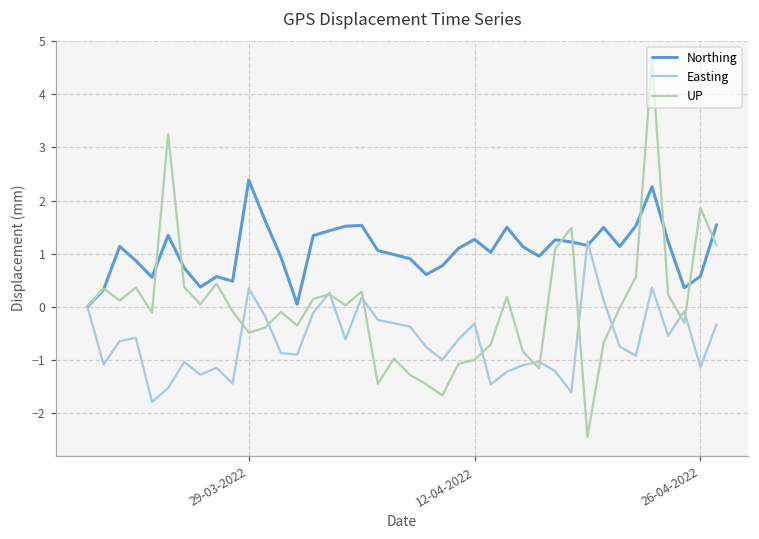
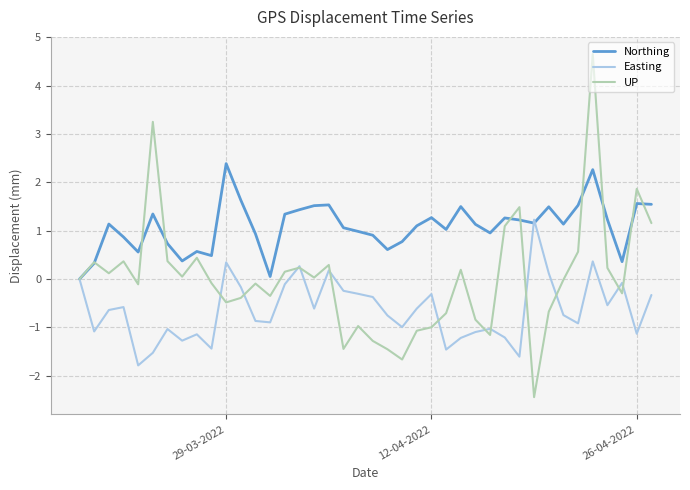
Northing, 26-04-2022: 0.6 -> 1.6
